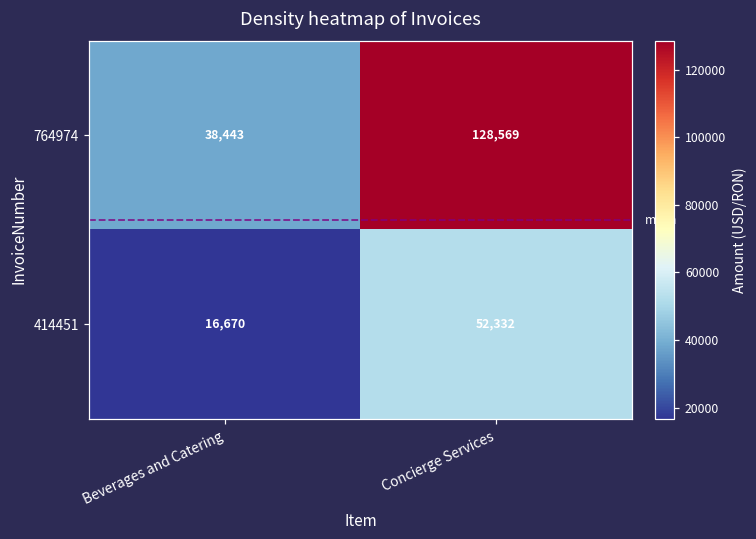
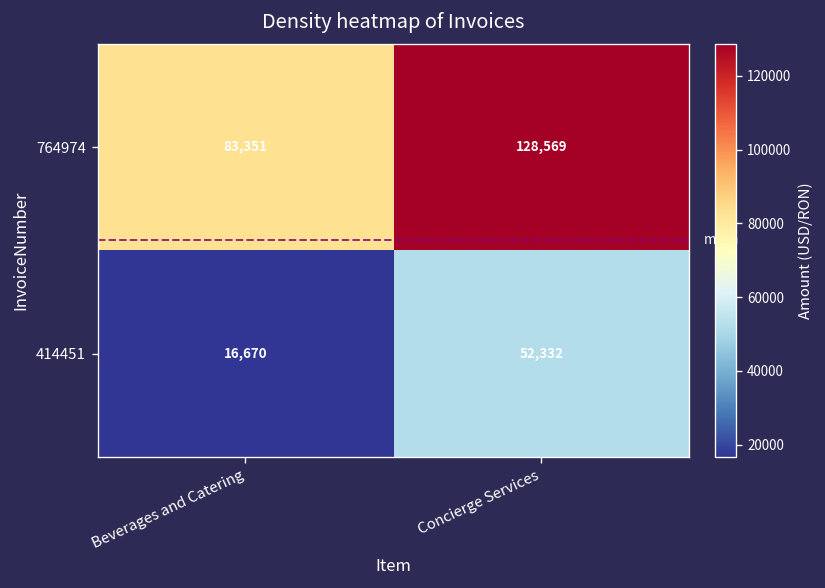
764974, Beverages and Catering: 38,443 -> 83,351
